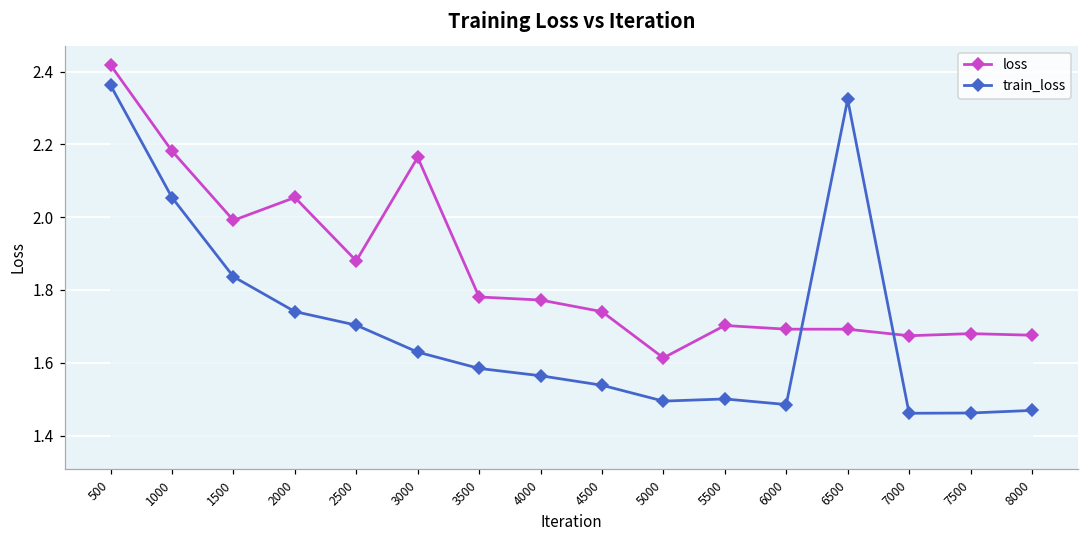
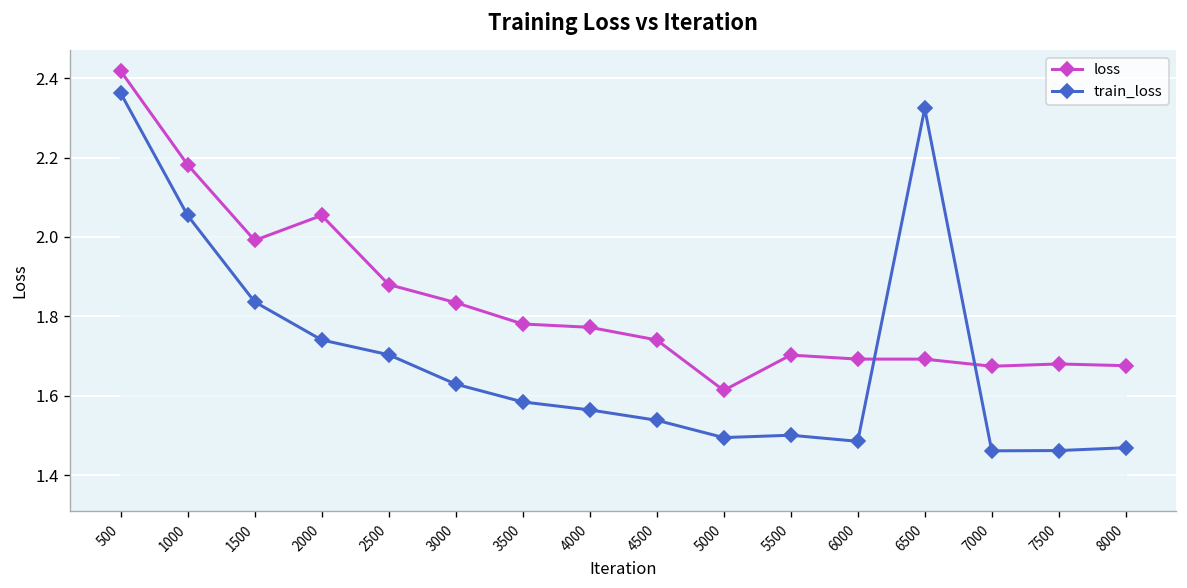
loss, 3000: 2.16 -> 1.83
